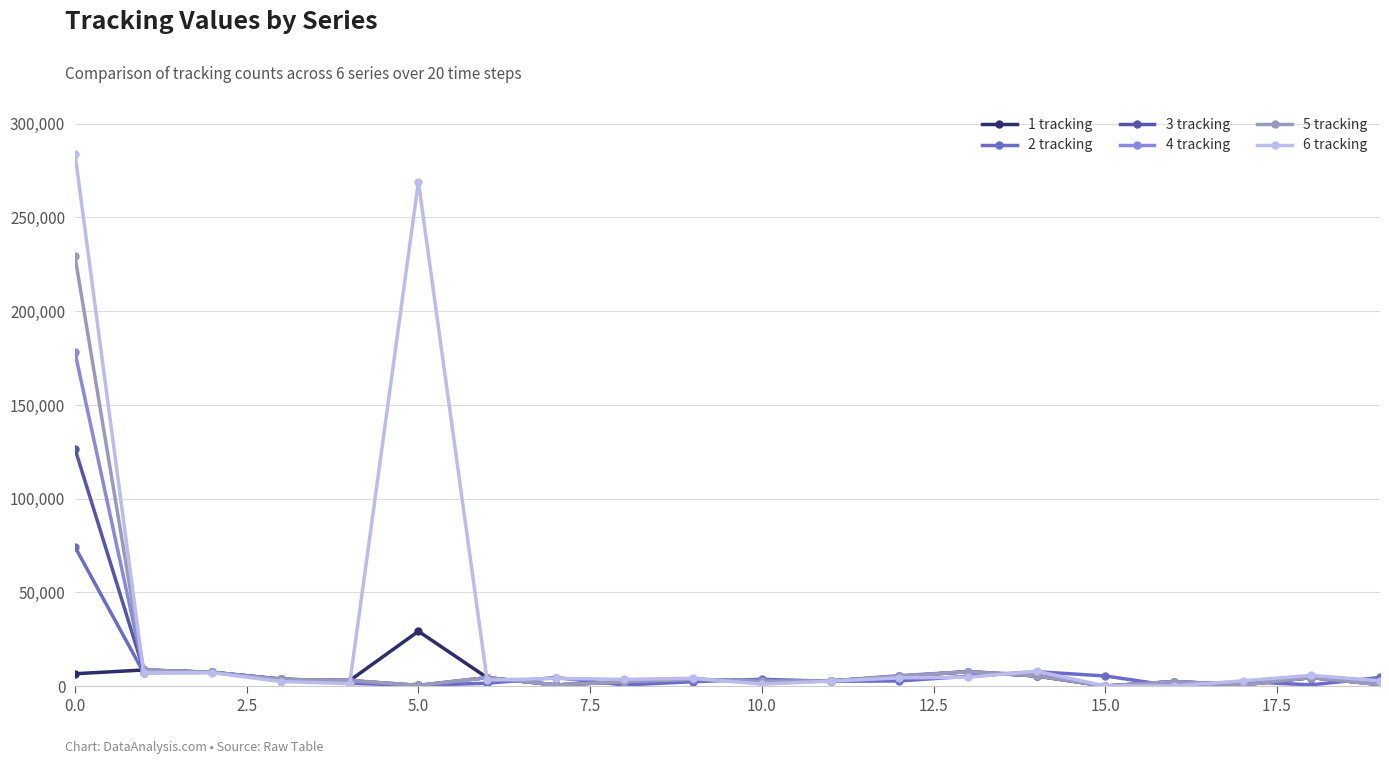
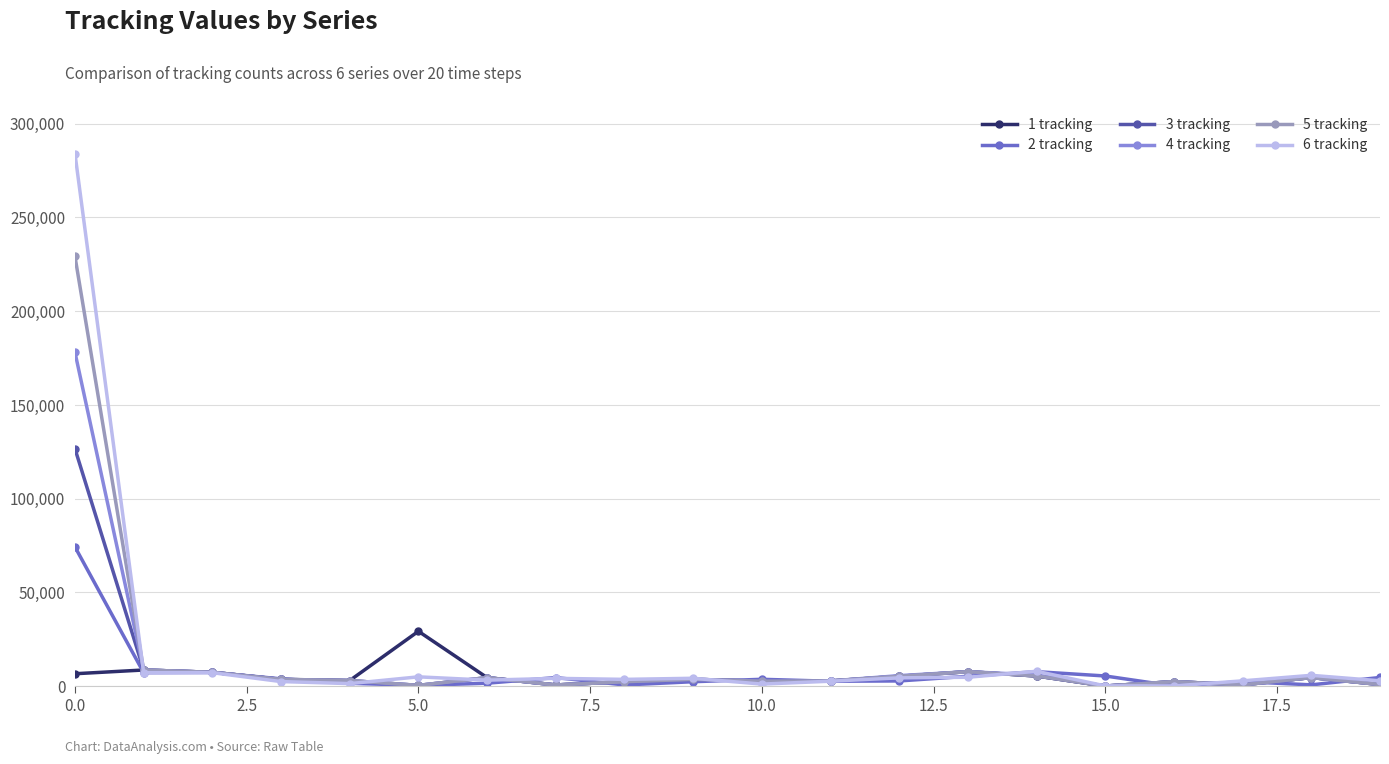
6 tracking, 5.0: 269,000 -> 5,000
